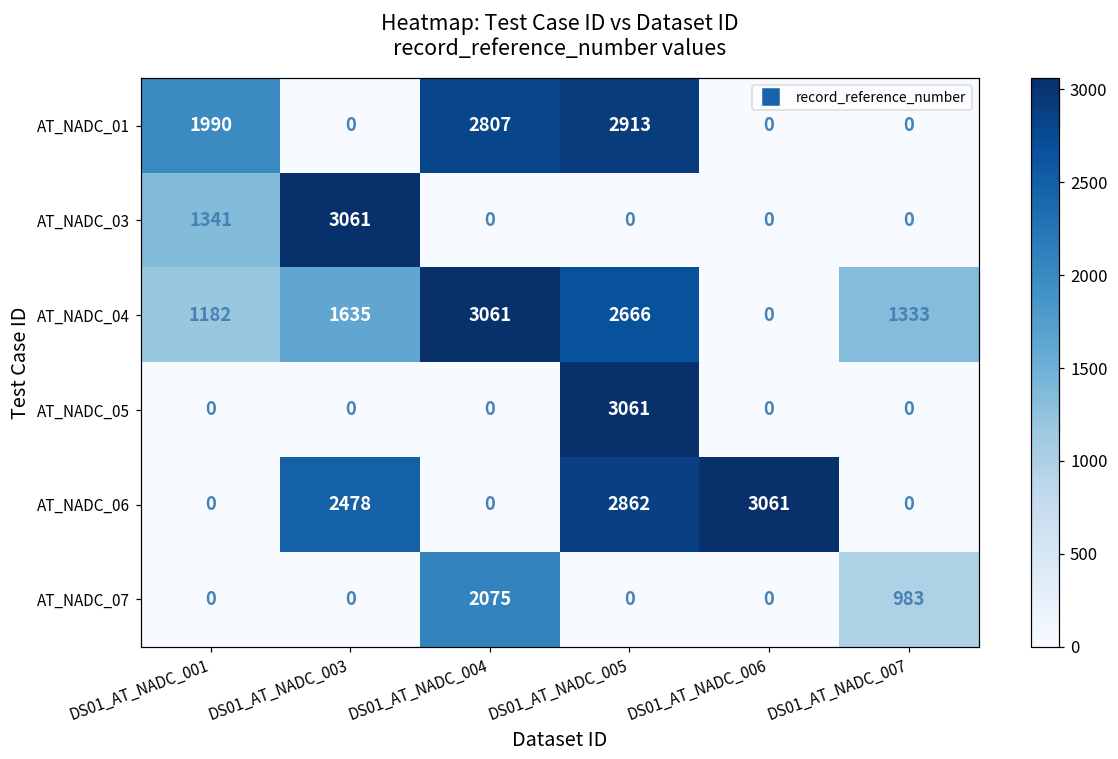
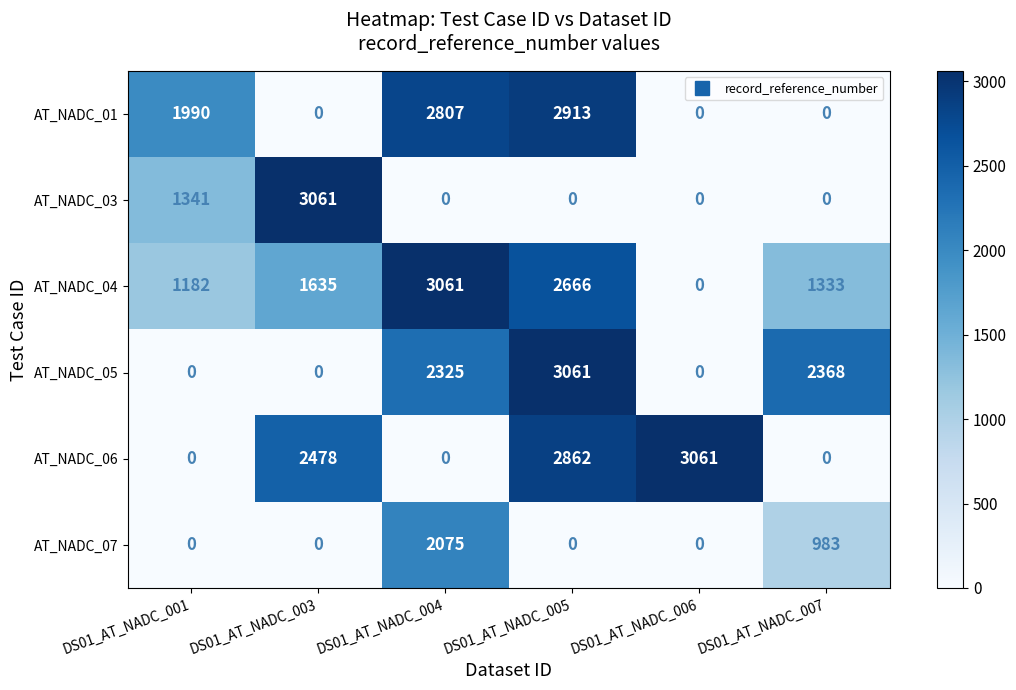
AT_NADC_05, DS01_AT_NADC_004: 0 -> 2325
AT_NADC_05, DS01_AT_NADC_007: 0 -> 2368
